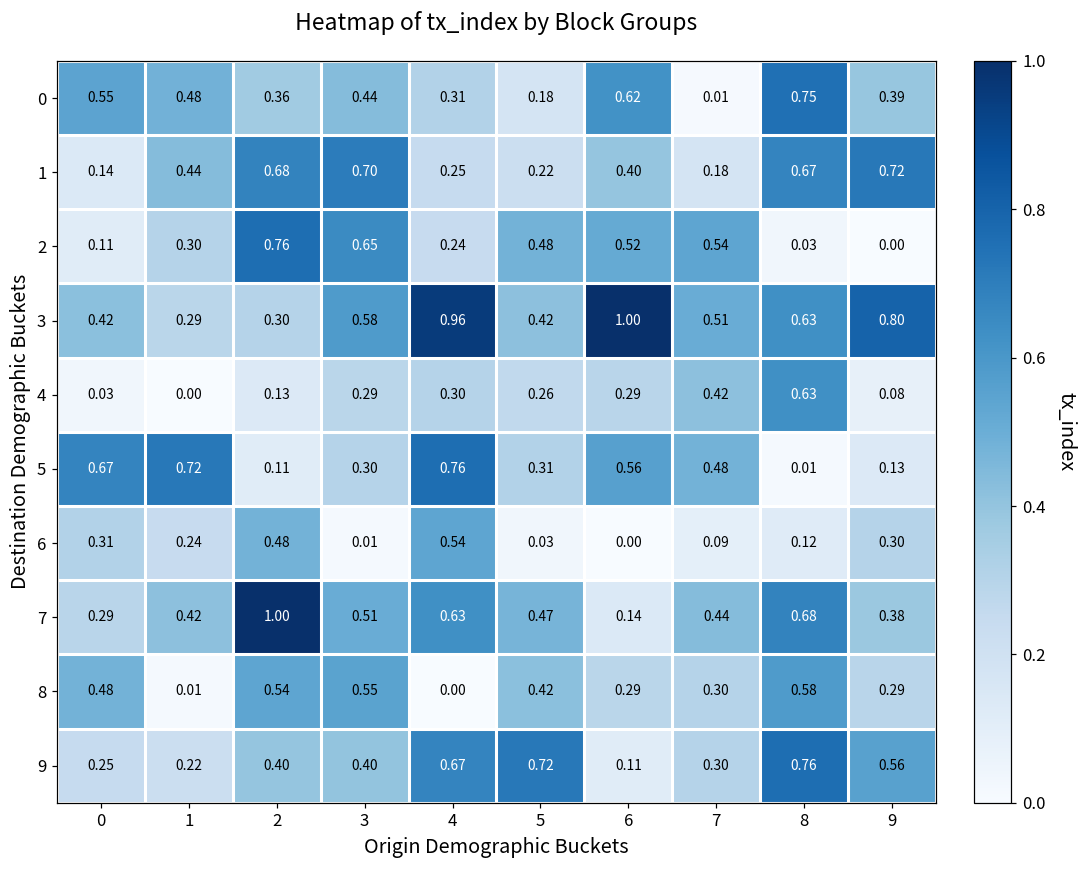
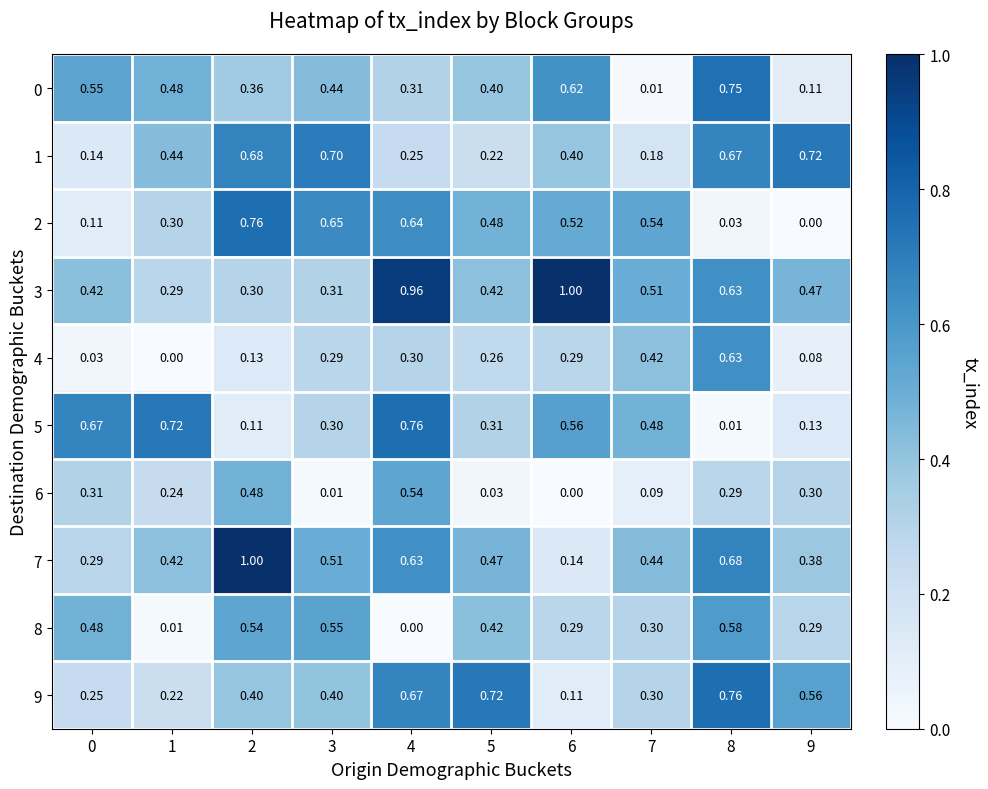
0, 5: 0.18 -> 0.40
0, 9: 0.39 -> 0.11
2, 4: 0.24 -> 0.64
3, 3: 0.58 -> 0.31
3, 9: 0.80 -> 0.47
6, 8: 0.12 -> 0.29
